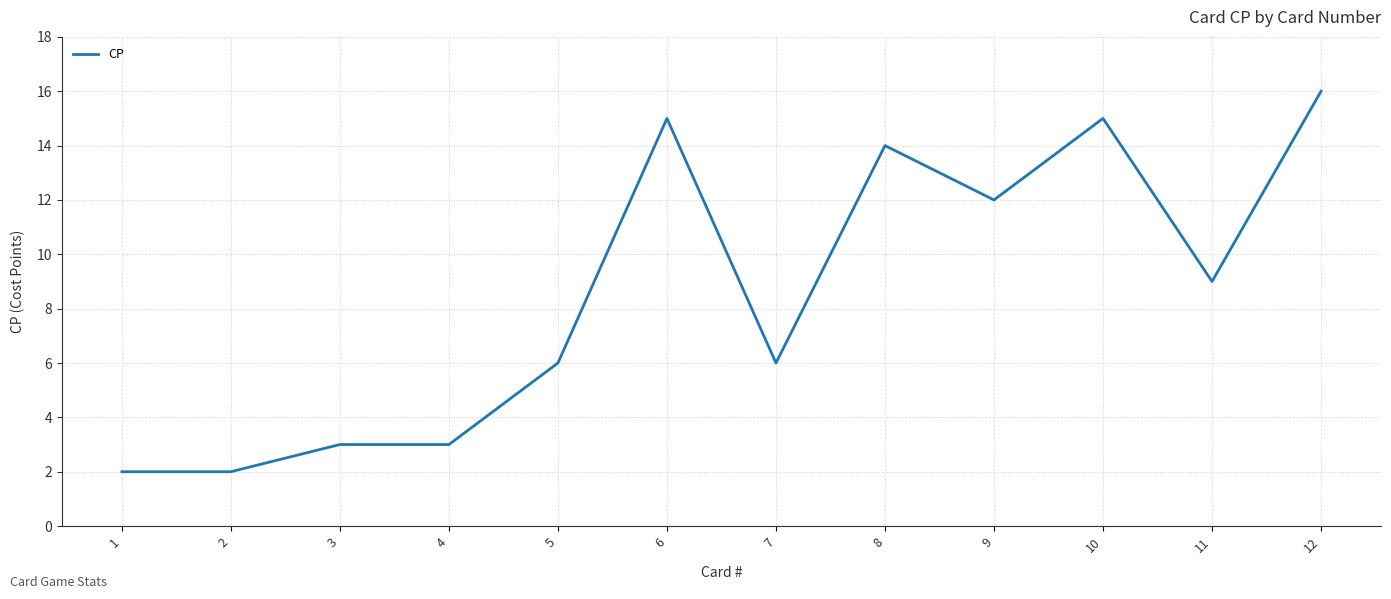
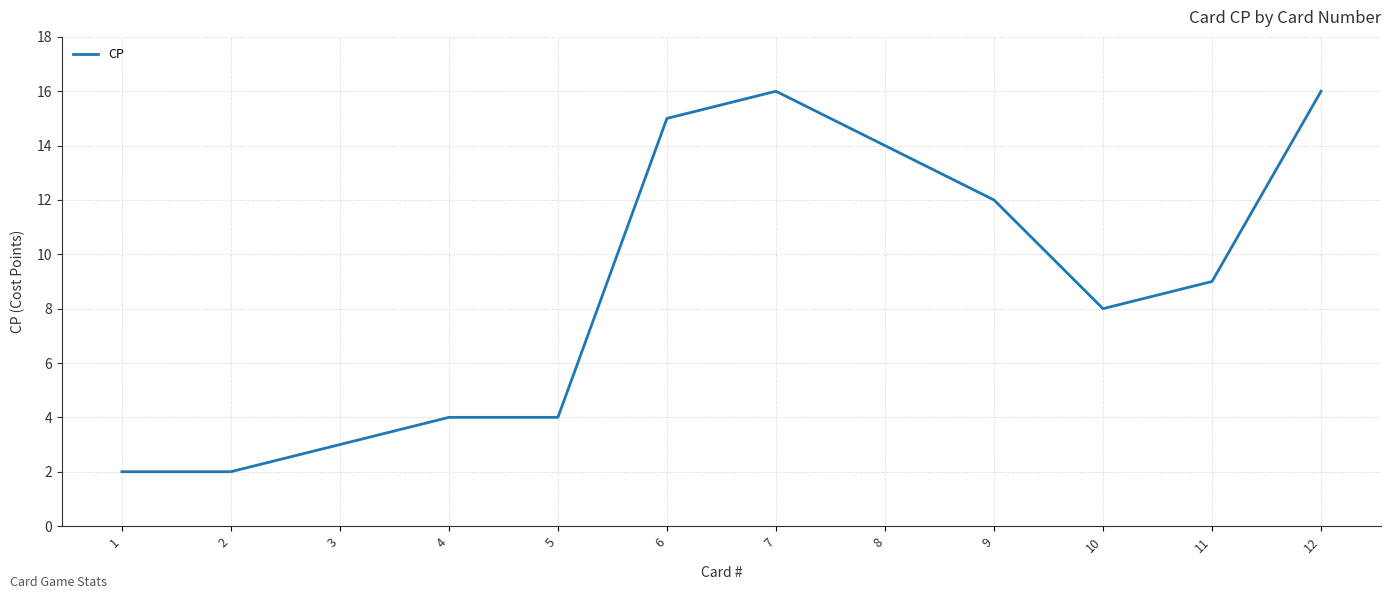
4: 3 -> 4
5: 6 -> 4
7: 6 -> 16
10: 15 -> 8
